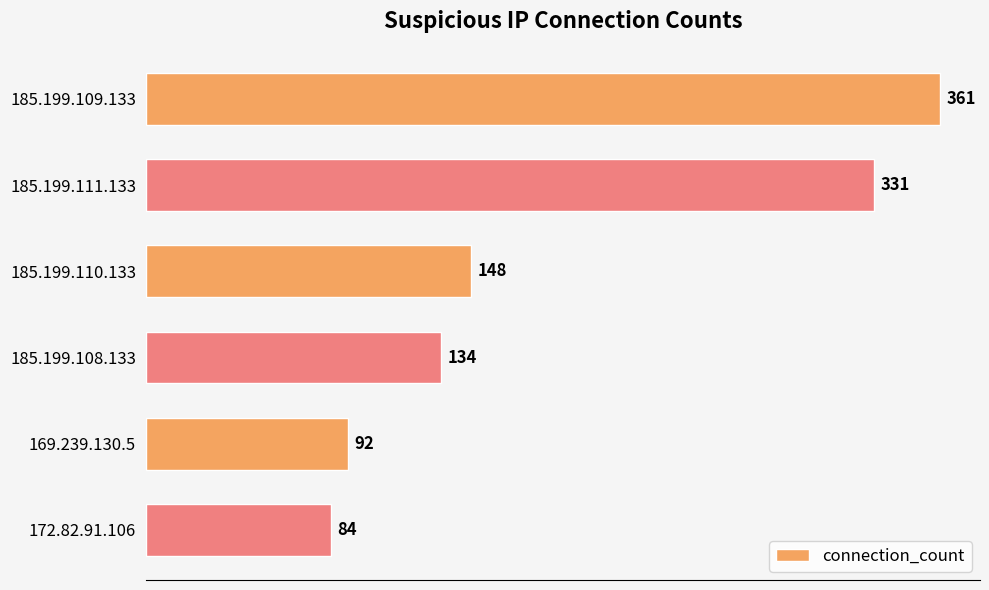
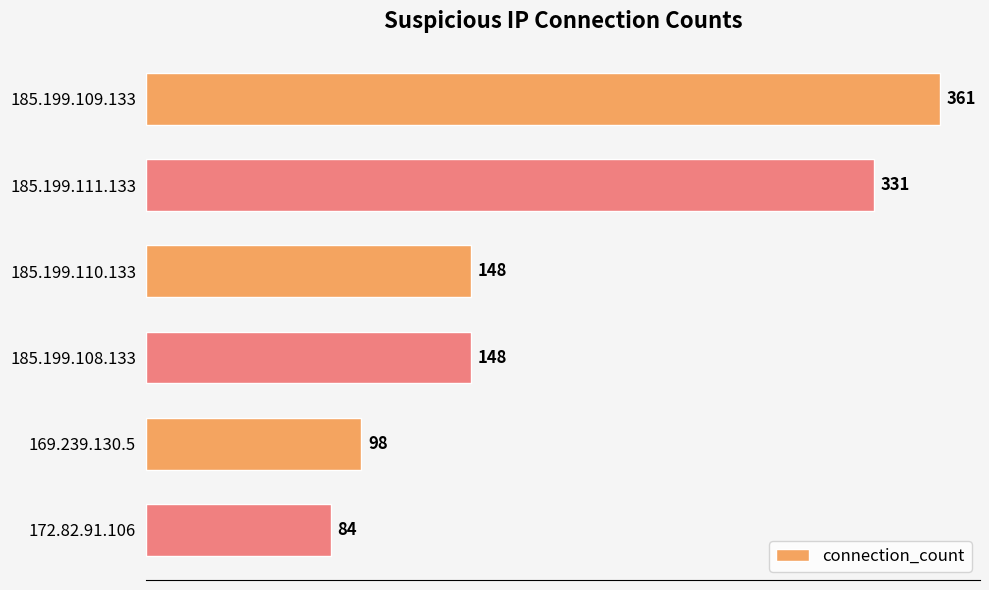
185.199.108.133: 134 -> 148
169.239.130.5: 92 -> 98
